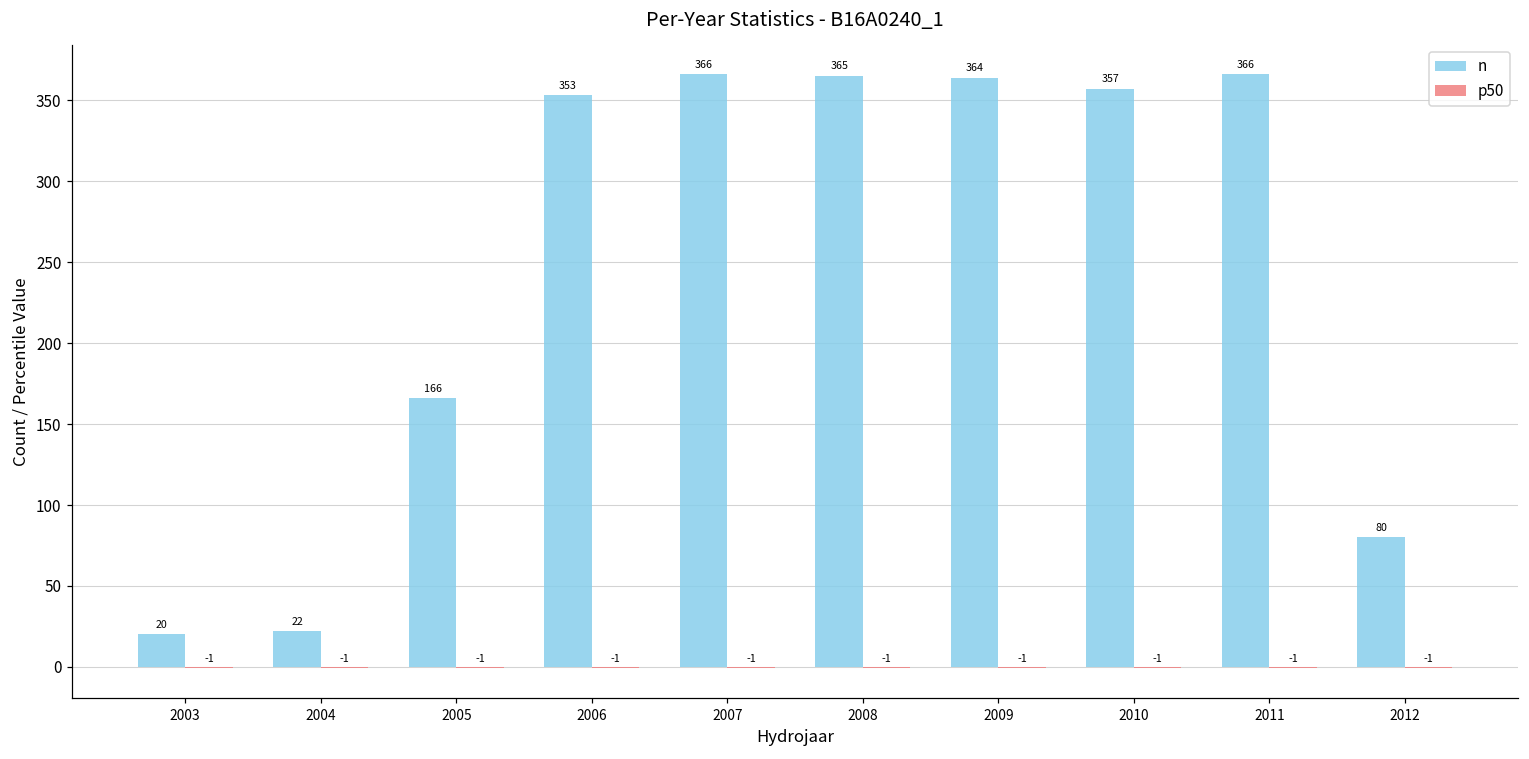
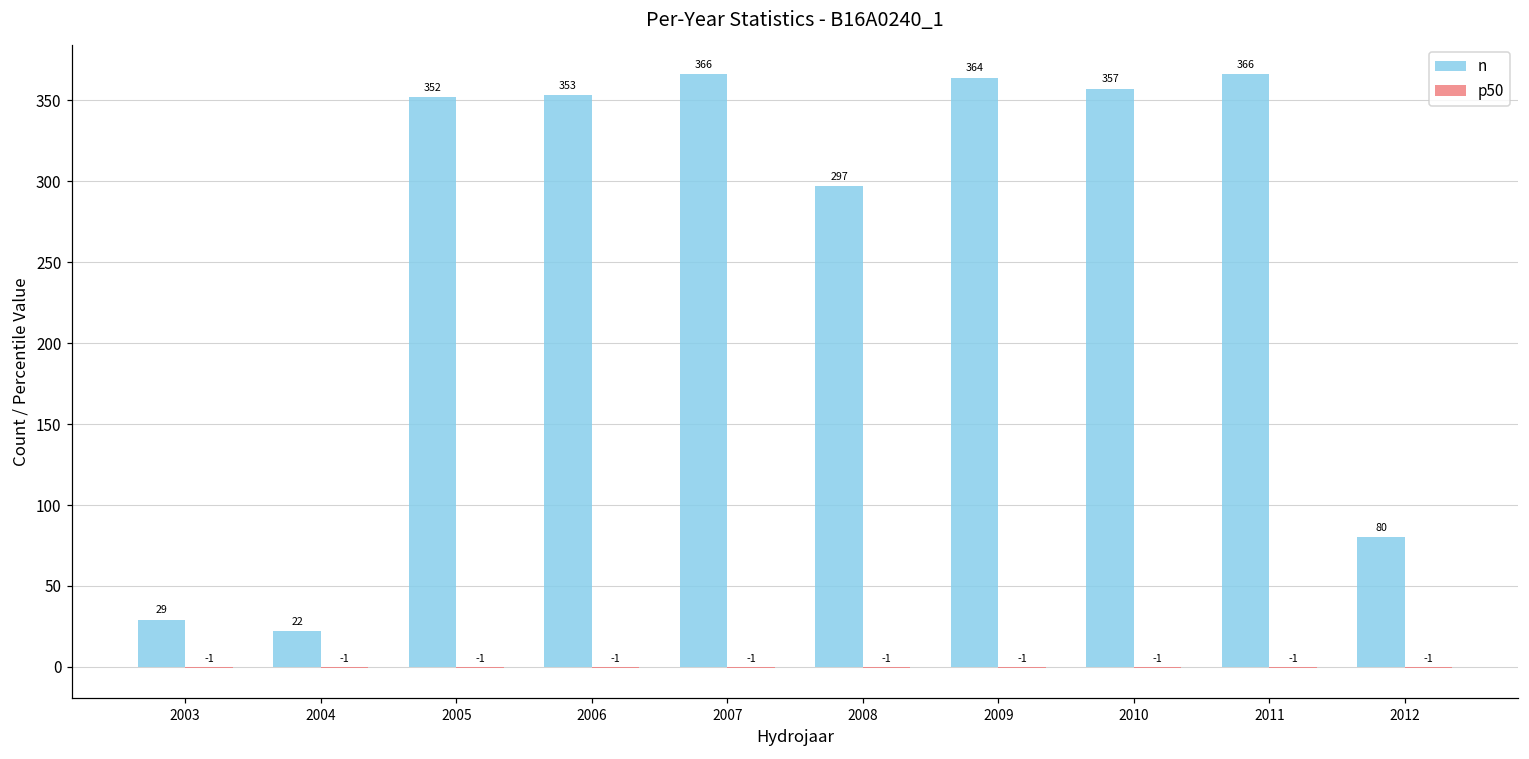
n, 2003: 20 -> 29
n, 2005: 166 -> 352
n, 2008: 365 -> 297
